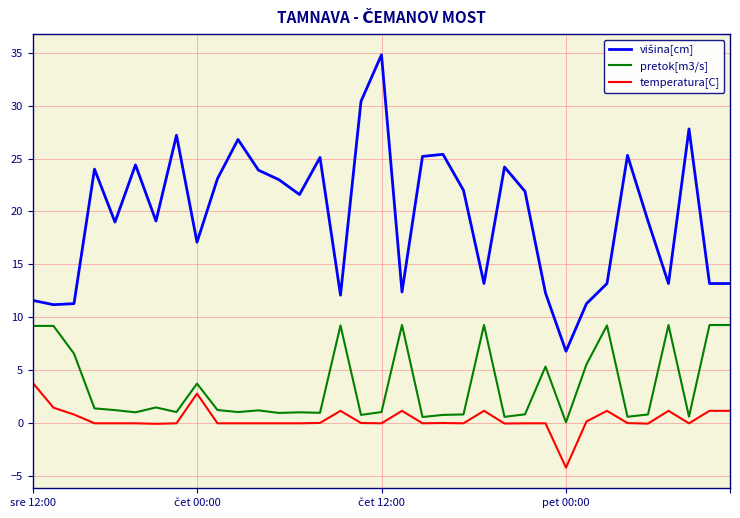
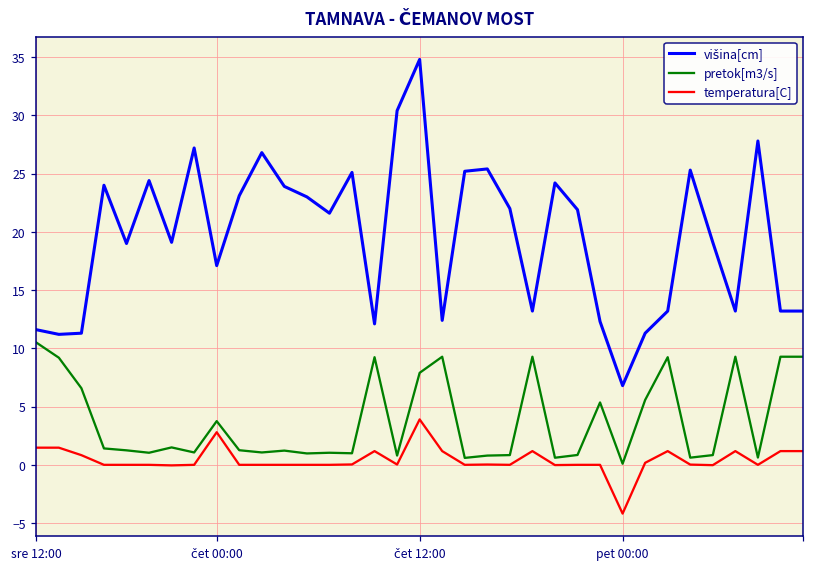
pretok[m3/s], sre 12:00: 9.2 -> 10.5
temperatura[C], sre 12:00: 3.8 -> 1.5
pretok[m3/s], čet 12:00: 1.1 -> 7.9
temperatura[C], čet 12:00: 0.0 -> 3.9
